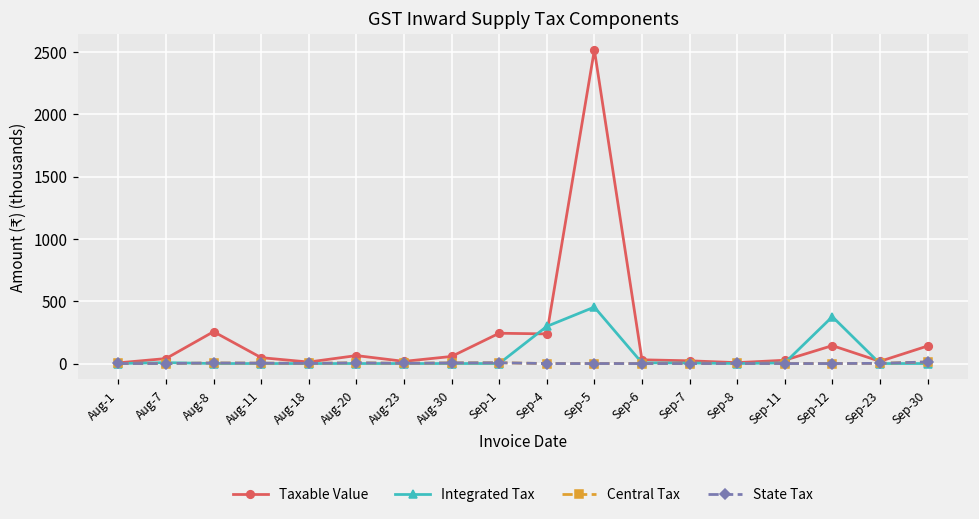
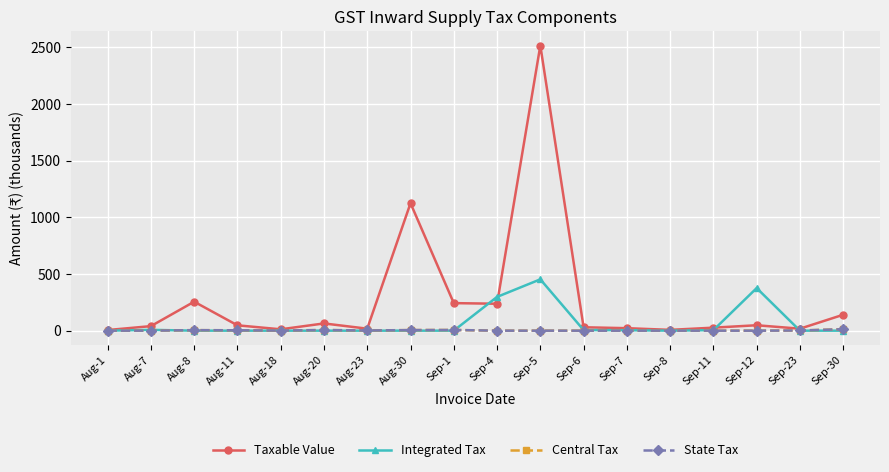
Taxable Value, Aug-30: 60 -> 1120
Taxable Value, Sep-12: 140 -> 50
